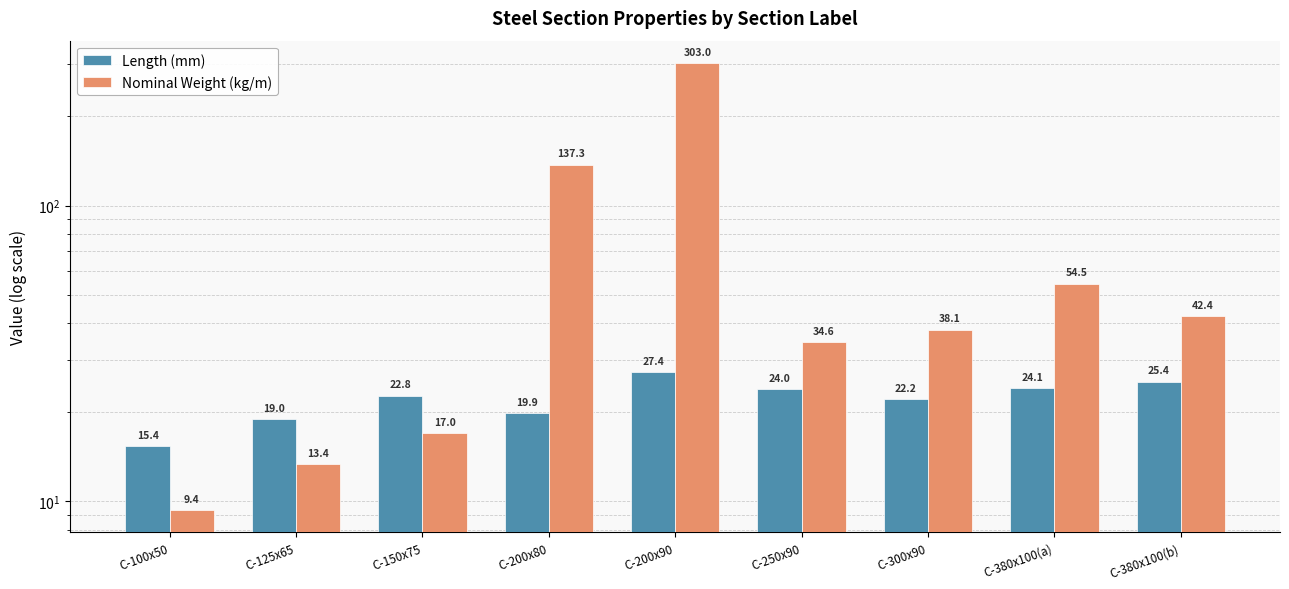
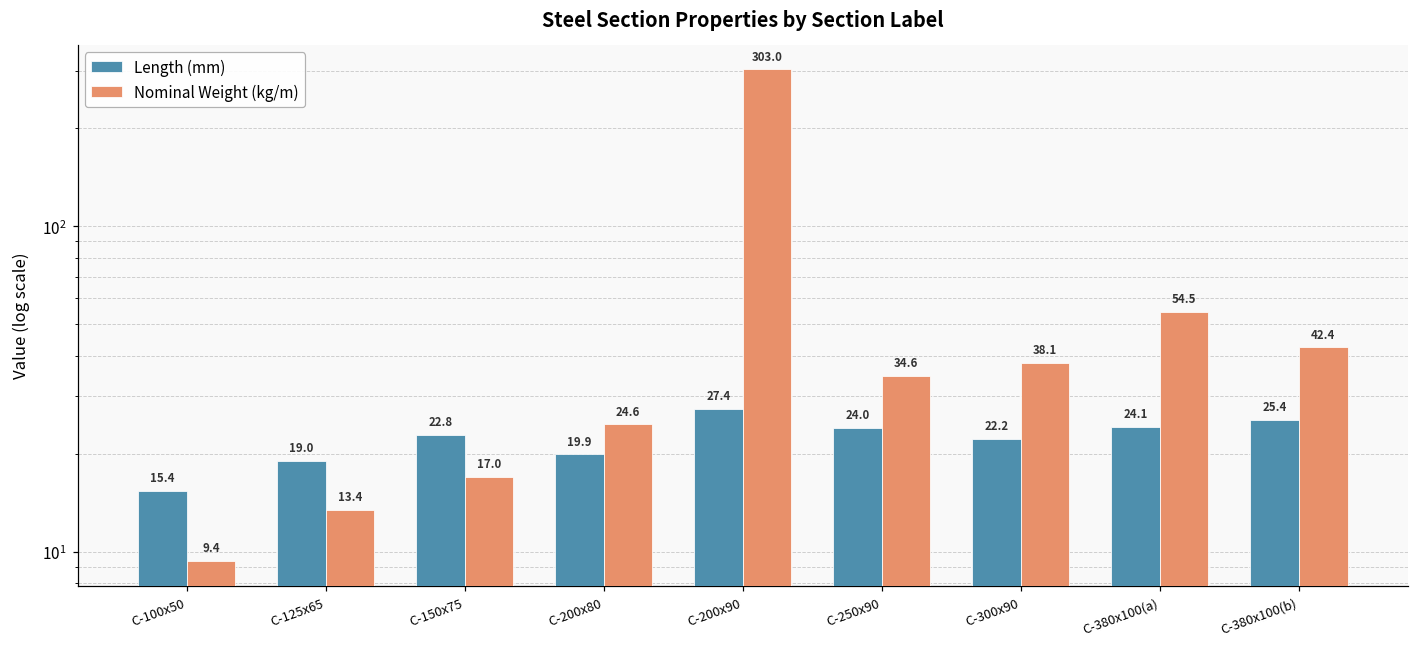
Nominal Weight (kg/m), C-200x80: 137.3 -> 24.6
